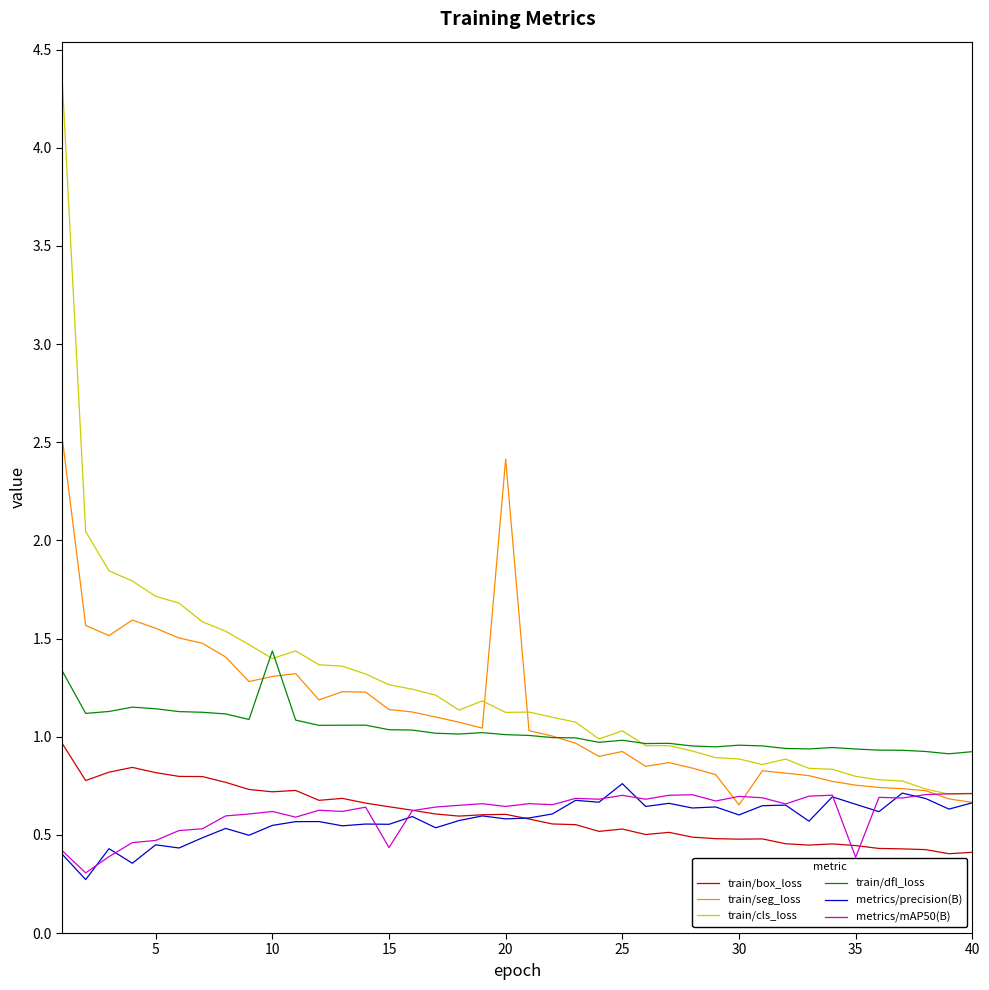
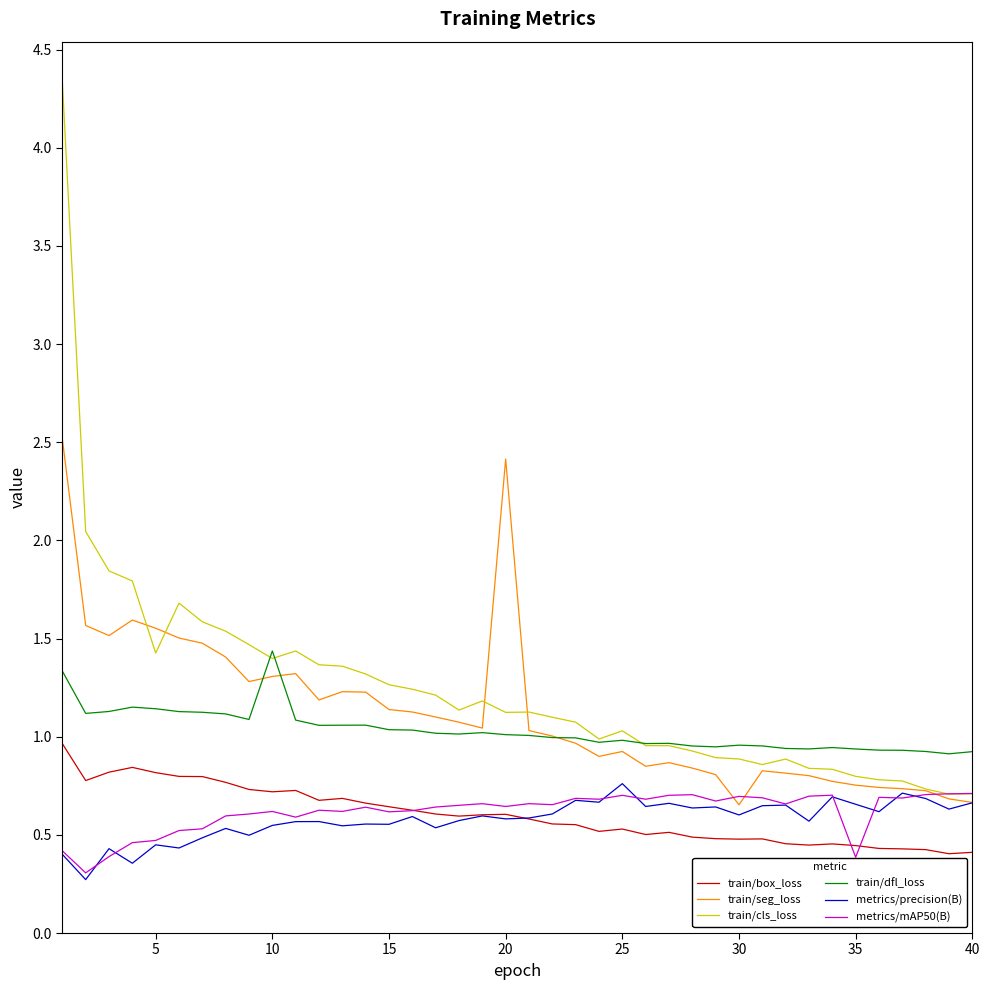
train/cls_loss, 5: 1.72 -> 1.43
metrics/mAP50(B), 15: 0.44 -> 0.62
